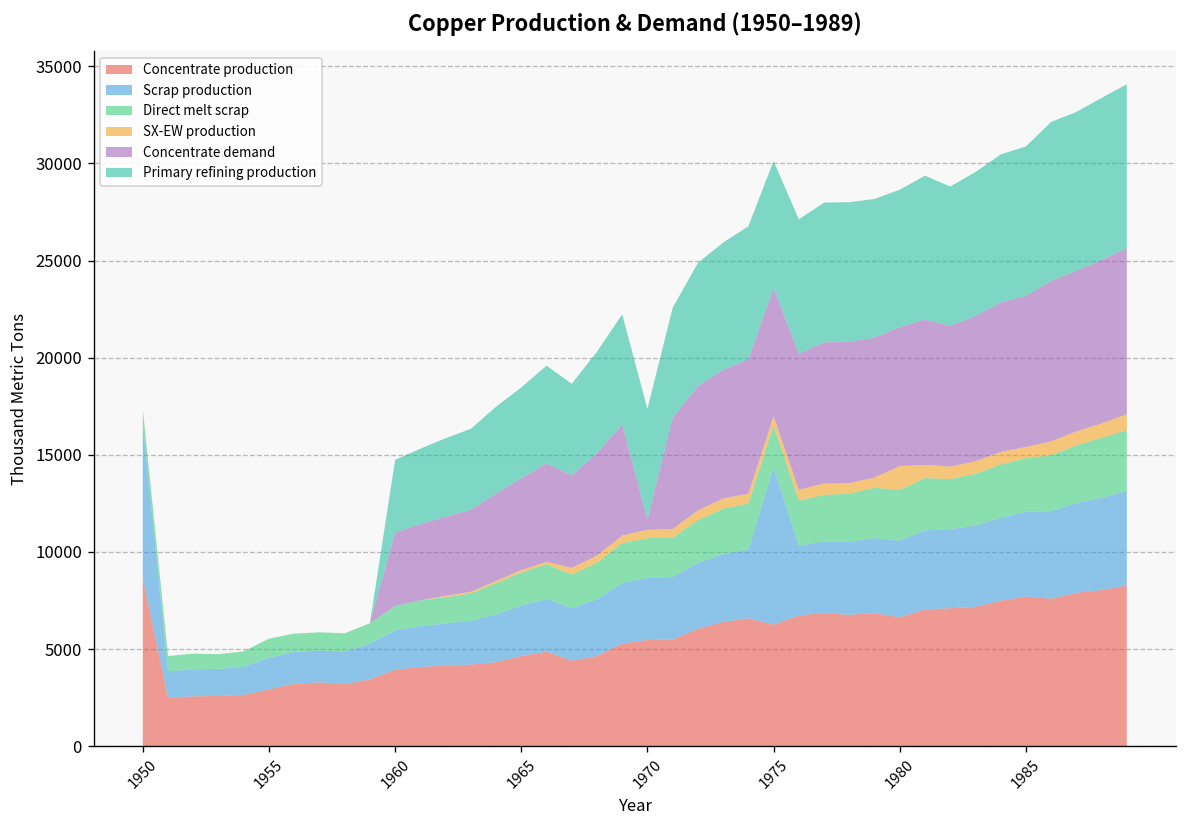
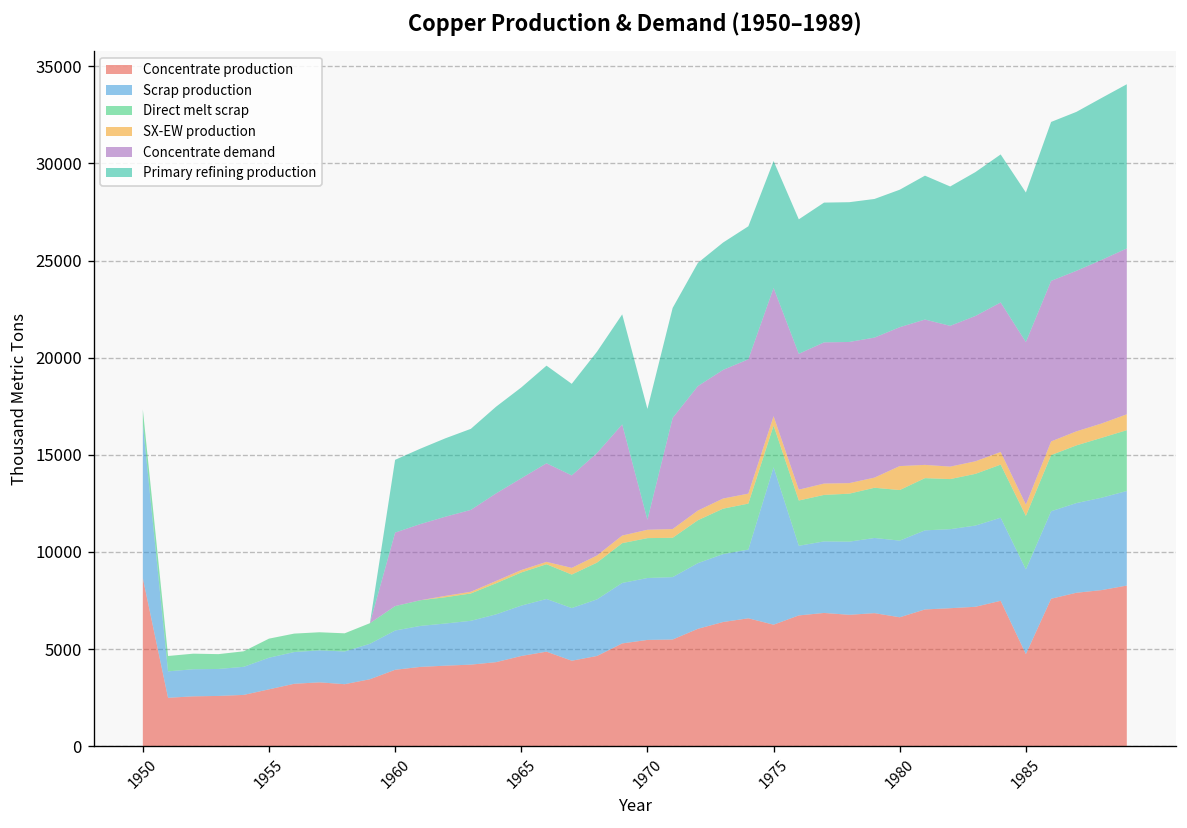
Concentrate production, 1985: 7700 -> 4700
Concentrate demand, 1985: 7800 -> 8400
